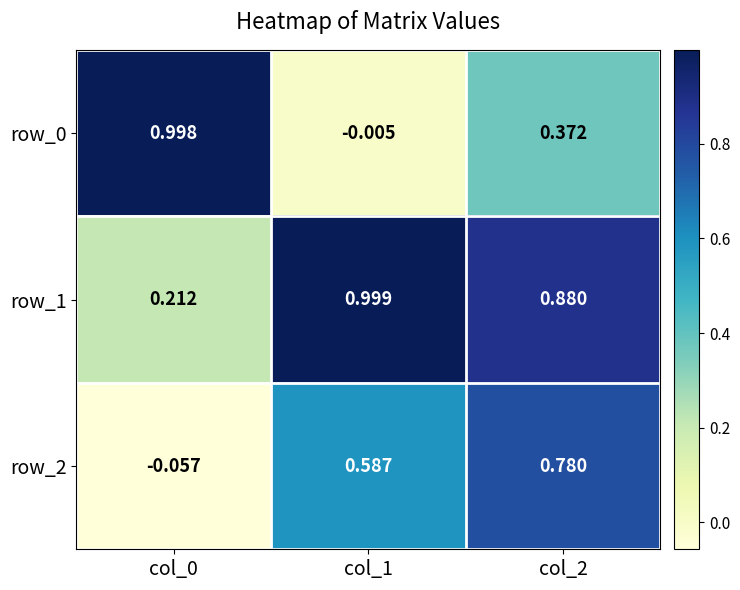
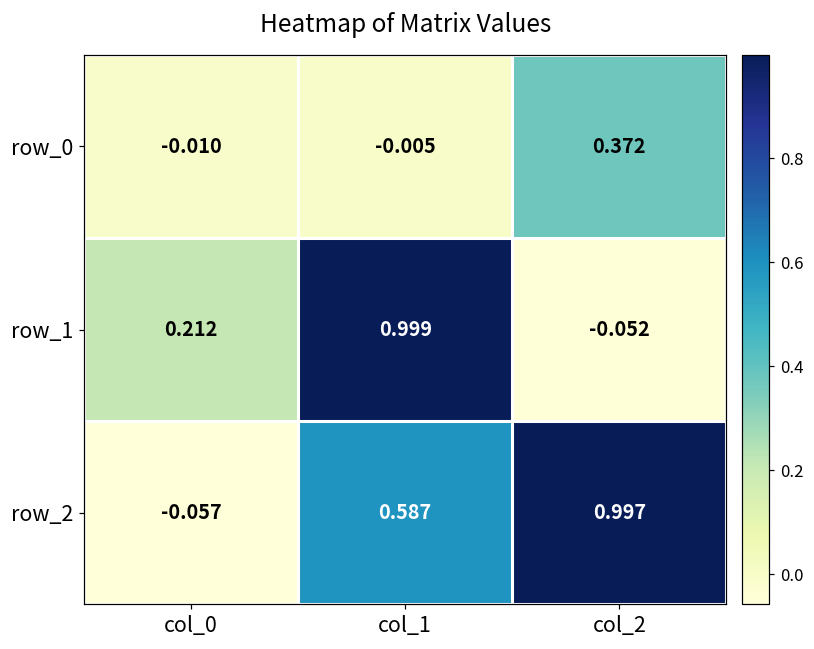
row_0, col_0: 0.998 -> -0.010
row_1, col_2: 0.880 -> -0.052
row_2, col_2: 0.780 -> 0.997
